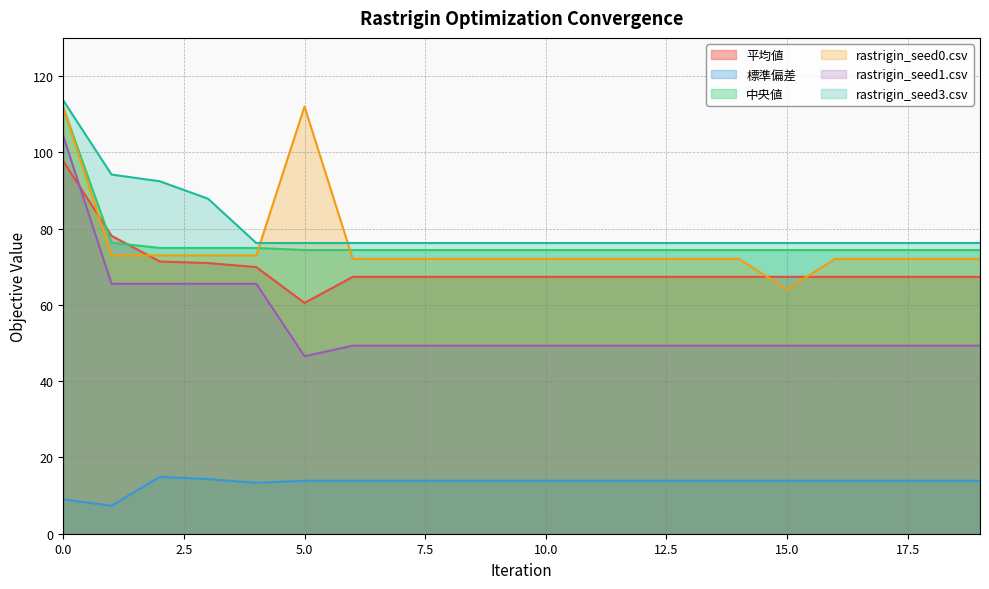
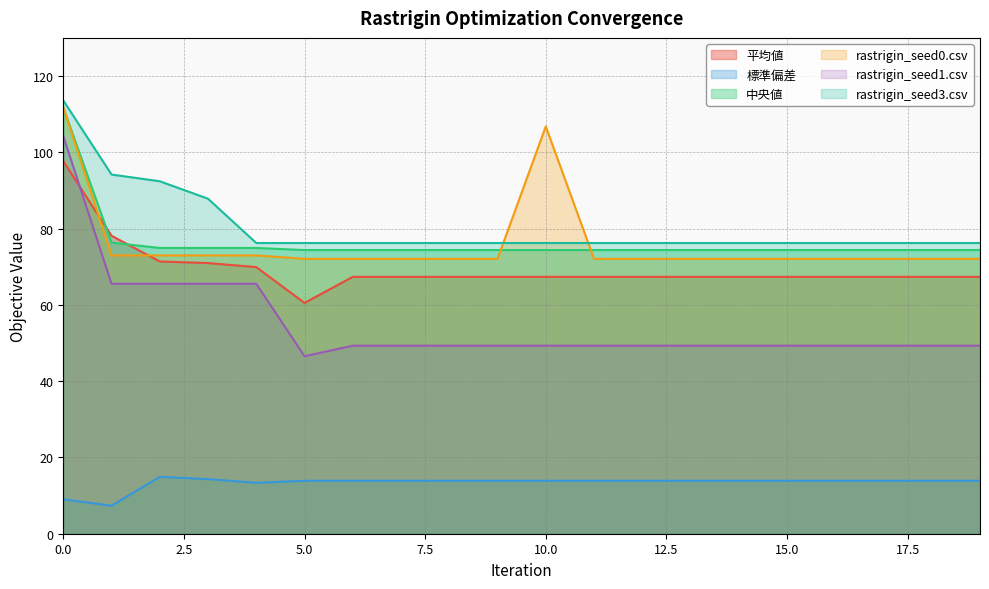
rastrigin_seed0.csv, 5.0: 112 -> 72
rastrigin_seed0.csv, 10.0: 72 -> 107
rastrigin_seed0.csv, 15.0: 64 -> 72
